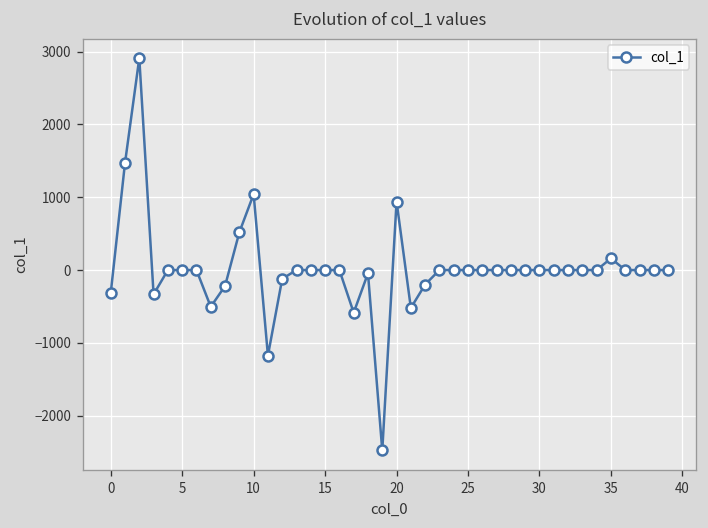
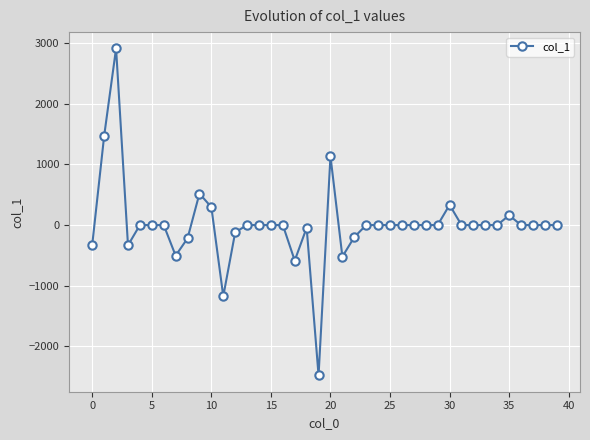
10: 1000 -> 300
20: 900 -> 1100
30: 0 -> 300
